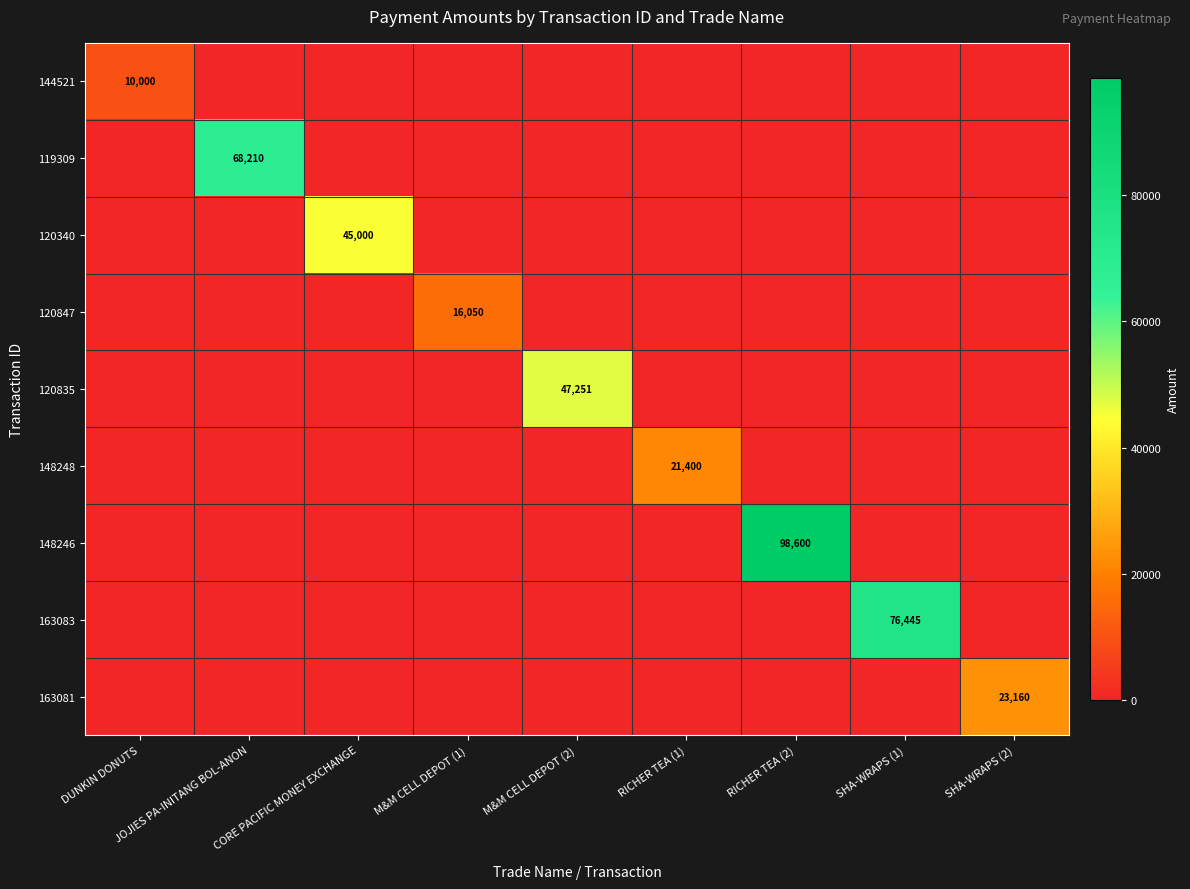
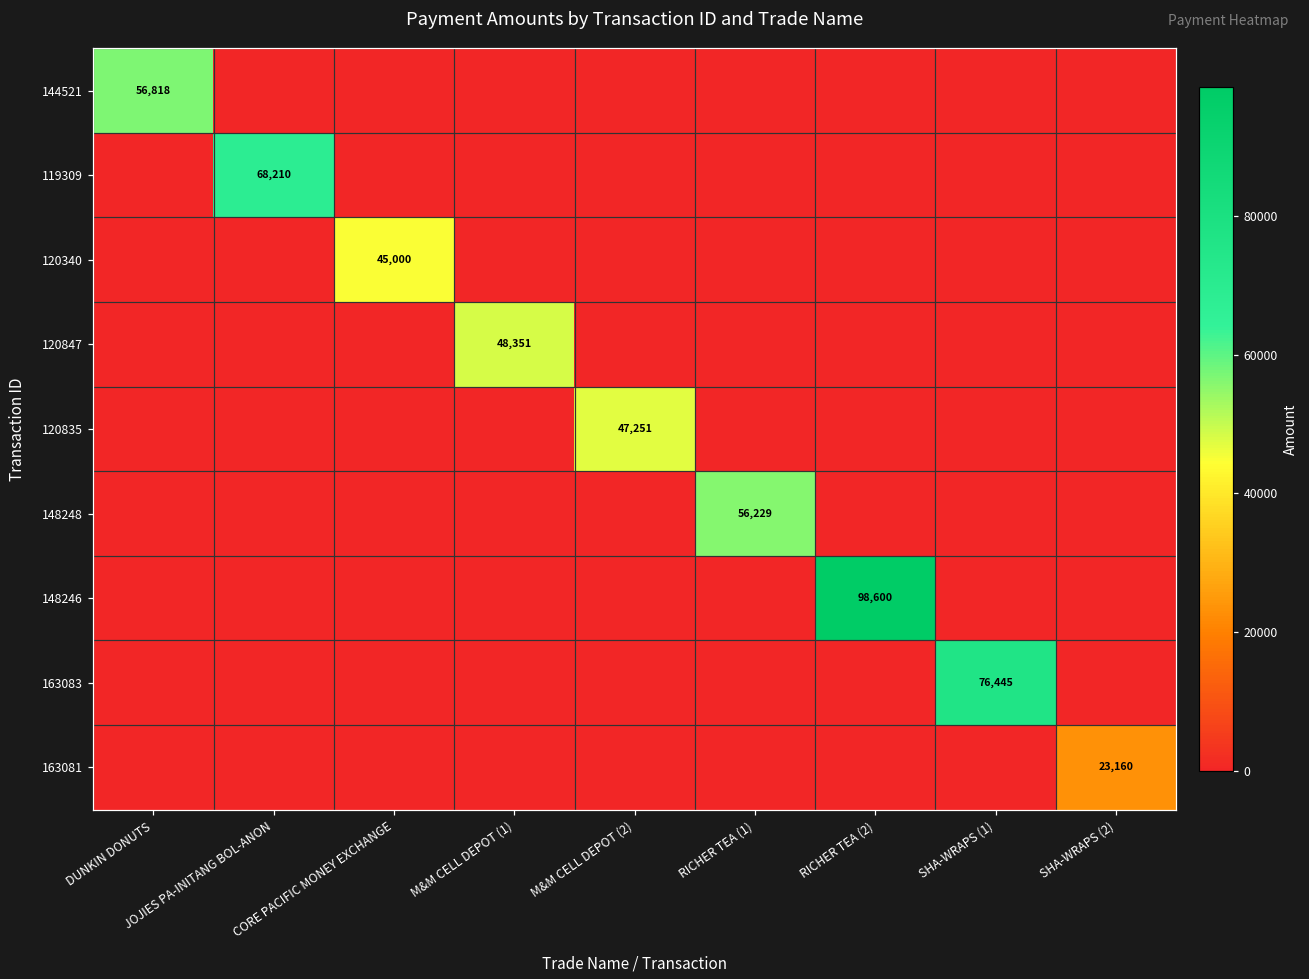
144521, DUNKIN DONUTS: 10,000 -> 56,818
120847, M&M CELL DEPOT (1): 16,050 -> 48,351
148248, RICHER TEA (1): 21,400 -> 56,229
